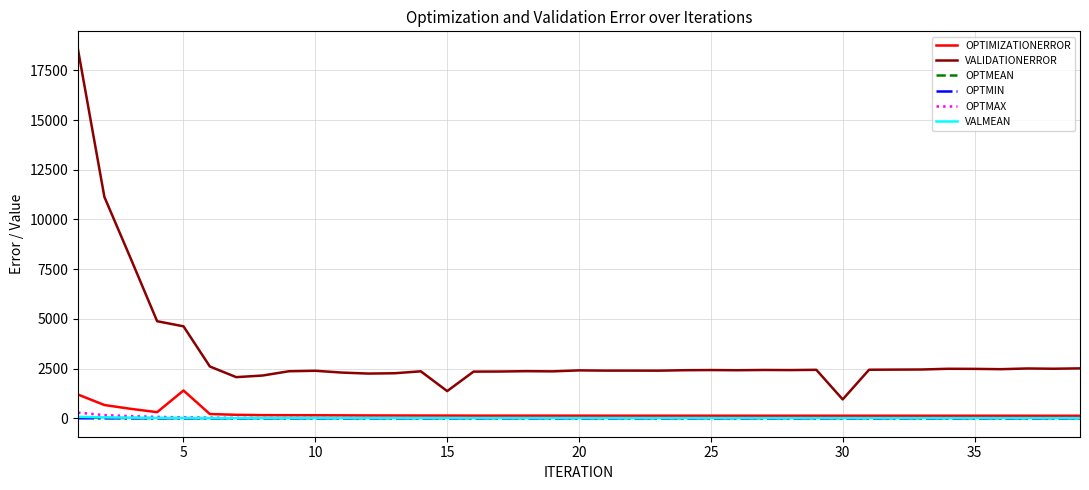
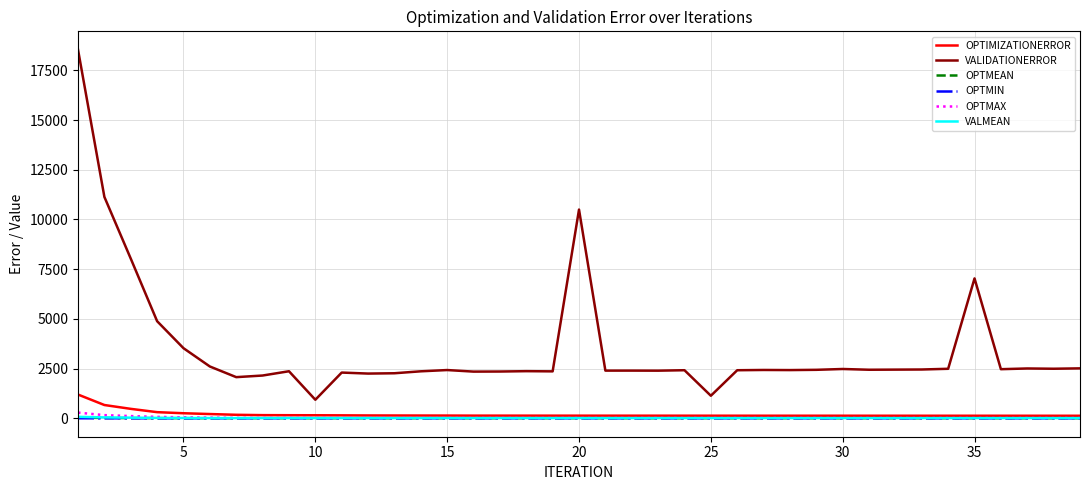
OPTIMIZATIONERROR, 5: 1400 -> 300
VALIDATIONERROR, 5: 4600 -> 3500
VALIDATIONERROR, 10: 2400 -> 900
VALIDATIONERROR, 15: 1400 -> 2400
VALIDATIONERROR, 20: 2400 -> 10500
VALIDATIONERROR, 25: 2400 -> 1100
VALIDATIONERROR, 30: 900 -> 2500
VALIDATIONERROR, 35: 2500 -> 7000
